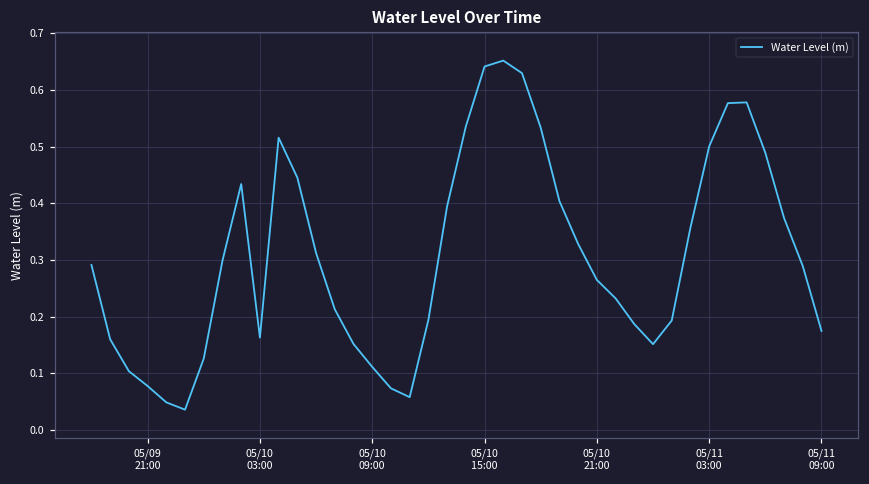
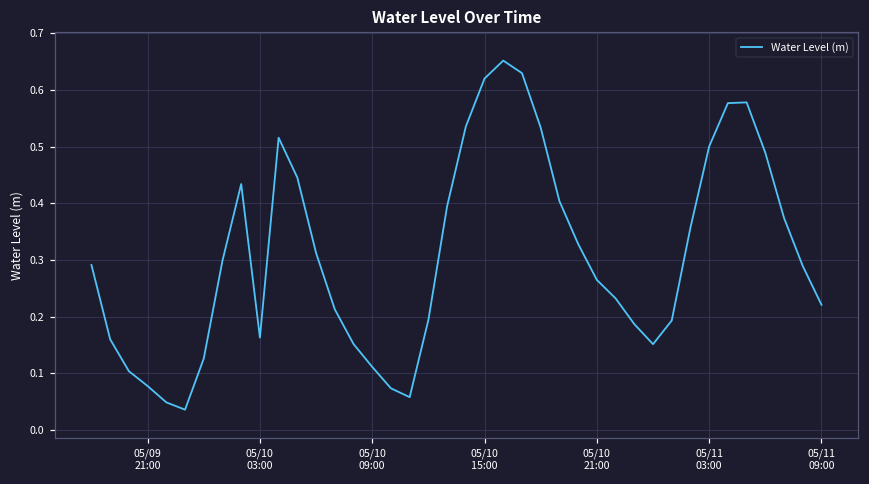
05/10 15:00: 0.64 -> 0.62
05/11 09:00: 0.17 -> 0.22
